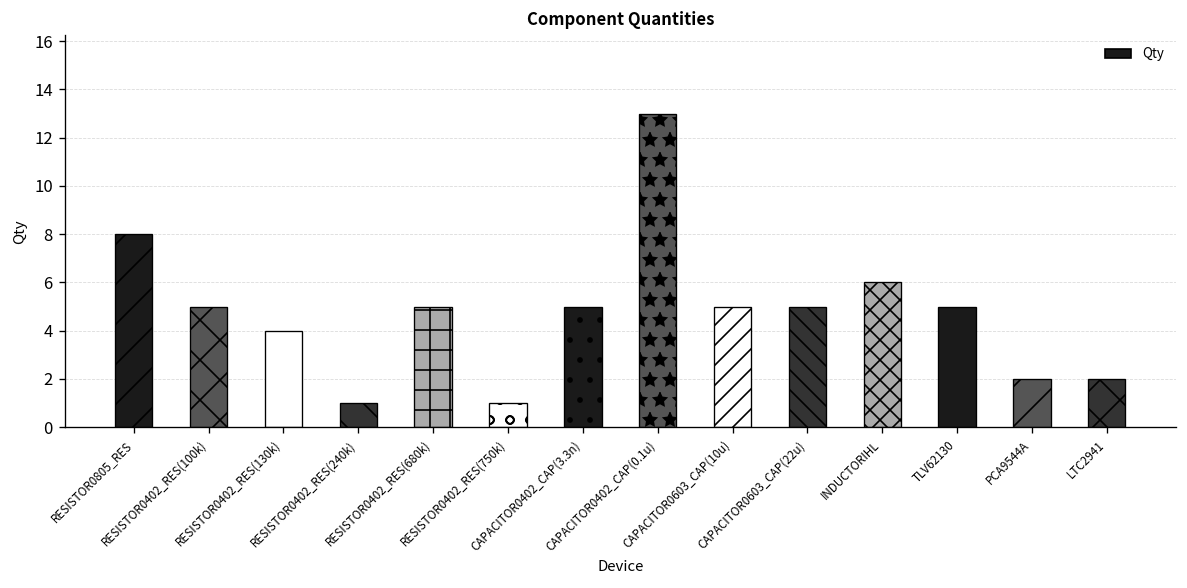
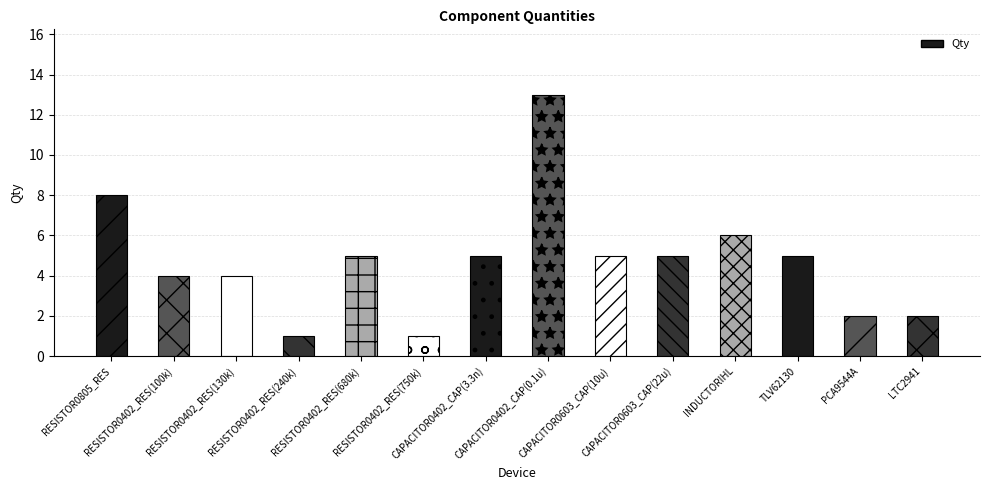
RESISTOR0402_RES(100k): 5 -> 4
